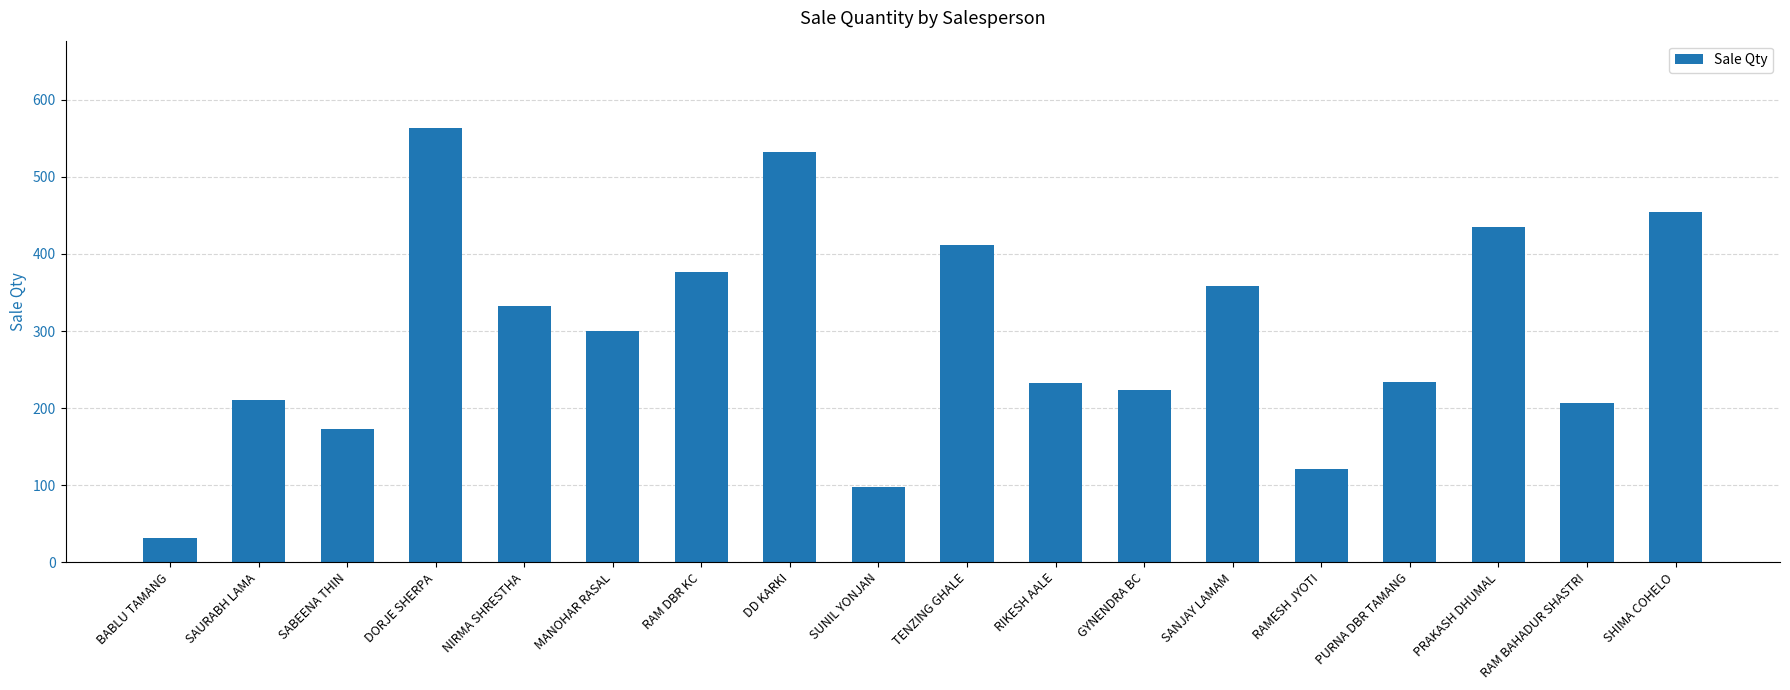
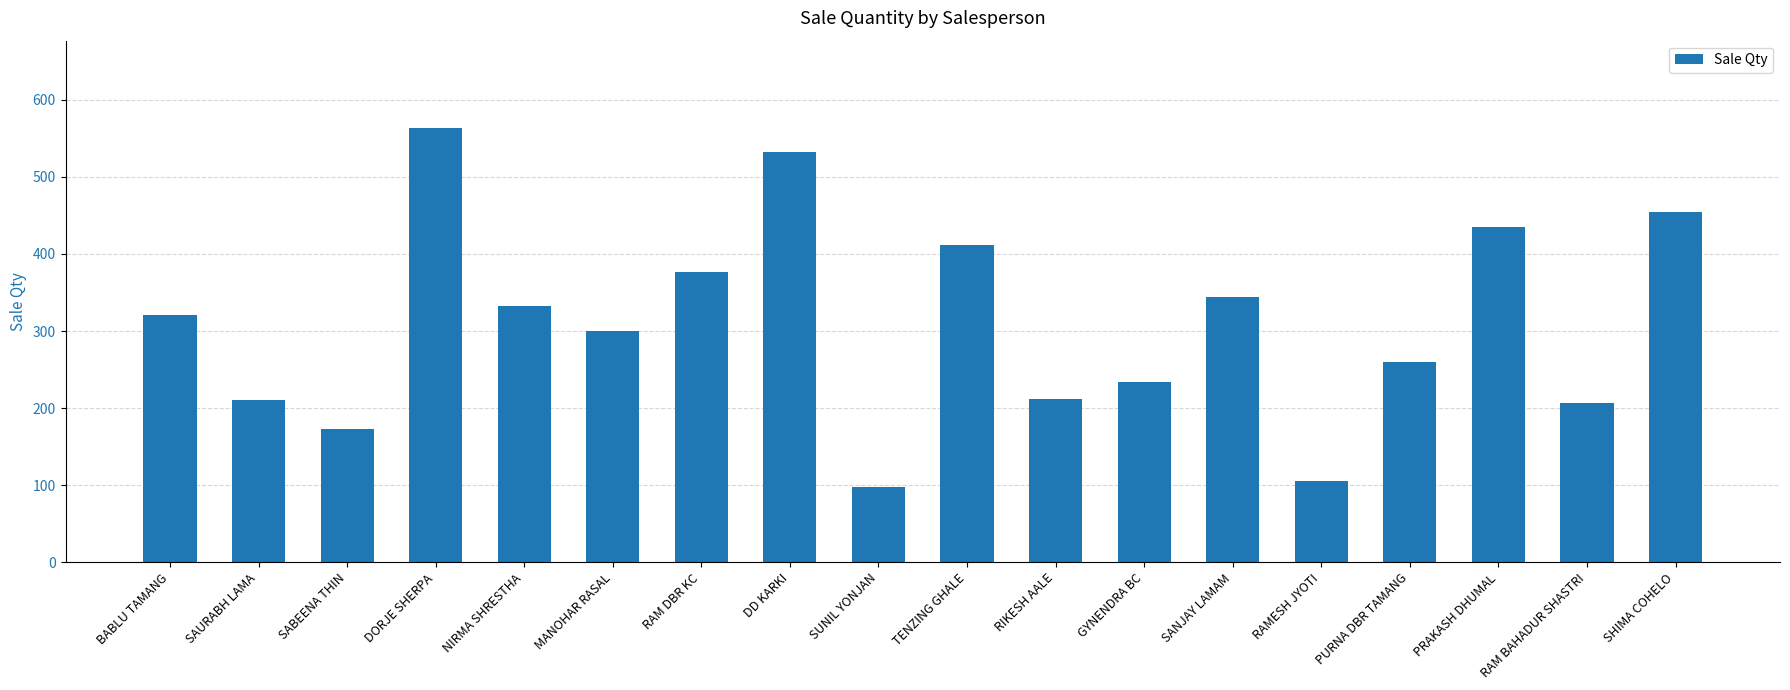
BABLU TAMANG: 30 -> 320
RIKESH AALE: 230 -> 210
GYNENDRA BC: 220 -> 230
SANJAY LAMAM: 360 -> 340
RAMESH JYOTI: 120 -> 110
PURNA DBR TAMANG: 230 -> 260
